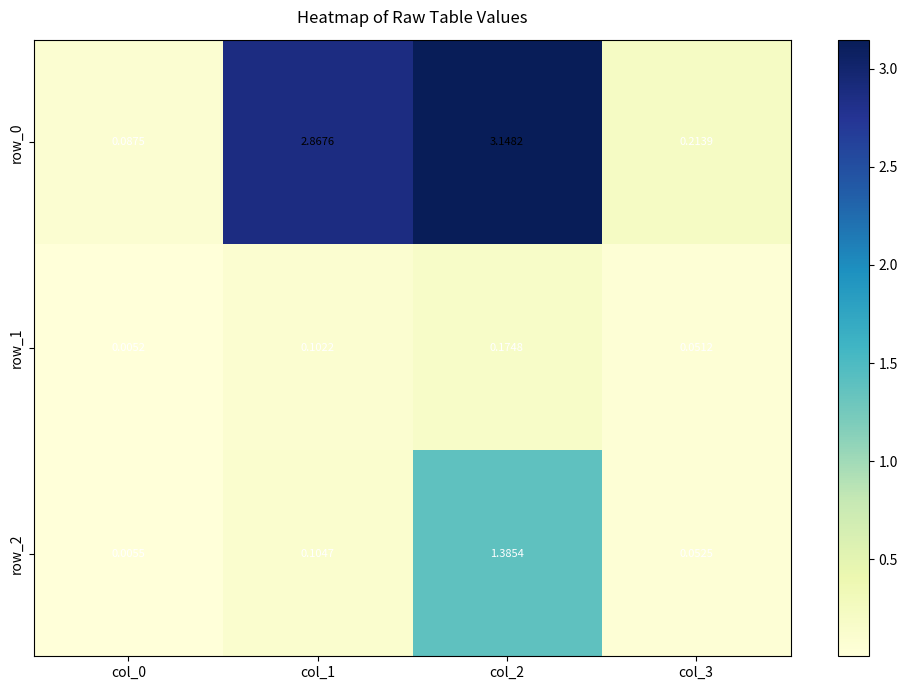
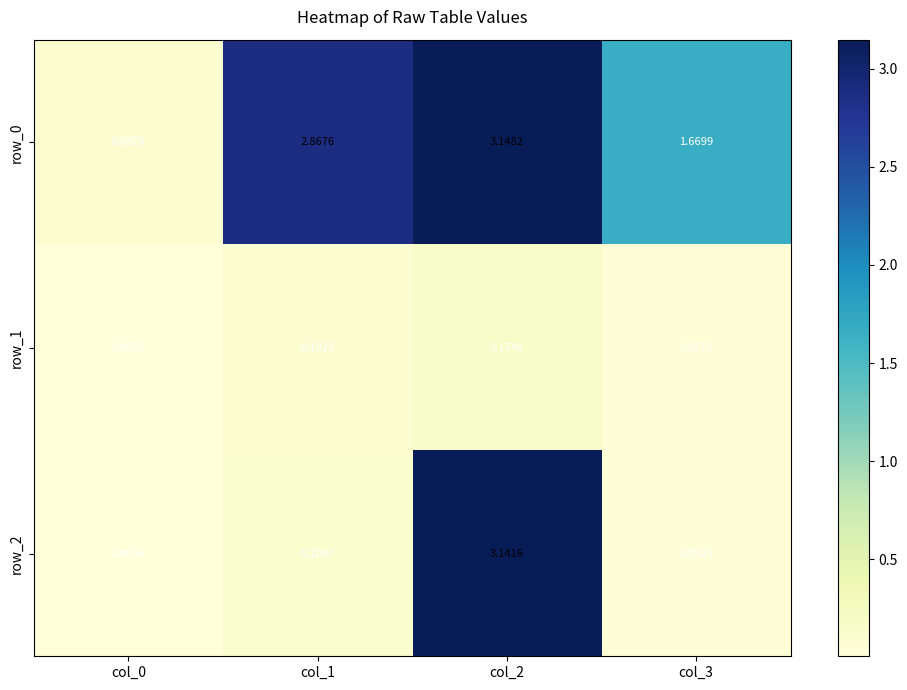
row_0, col_3: 0.2139 -> 1.6699
row_2, col_2: 1.3854 -> 3.1416
